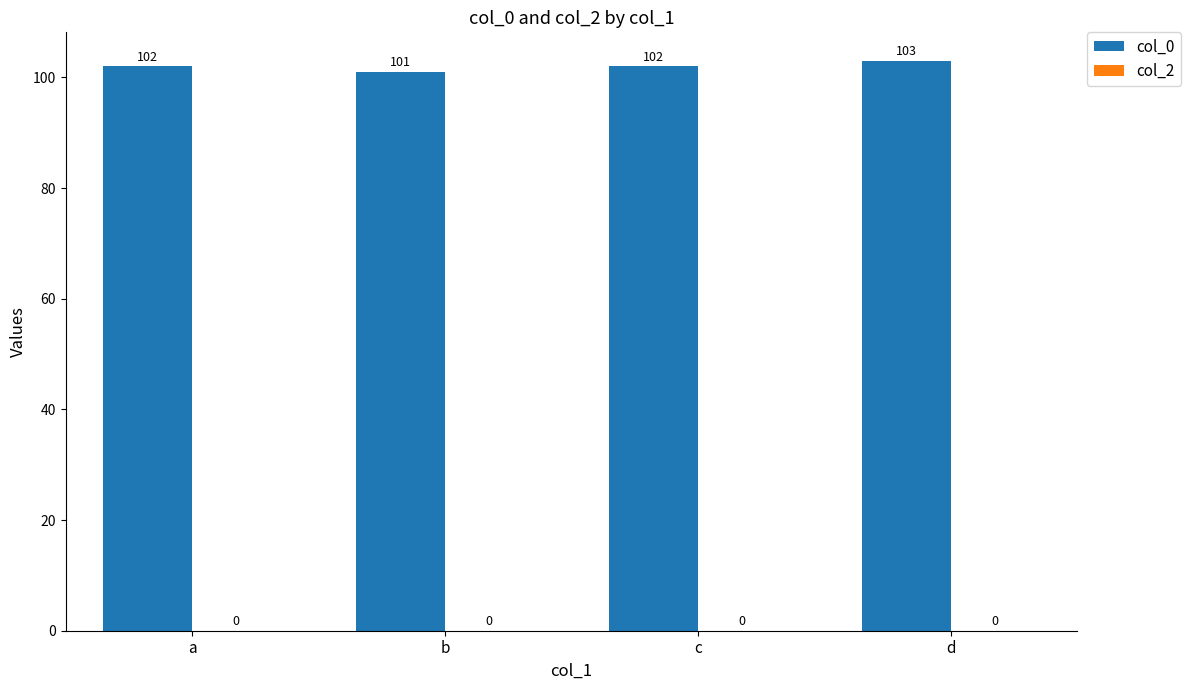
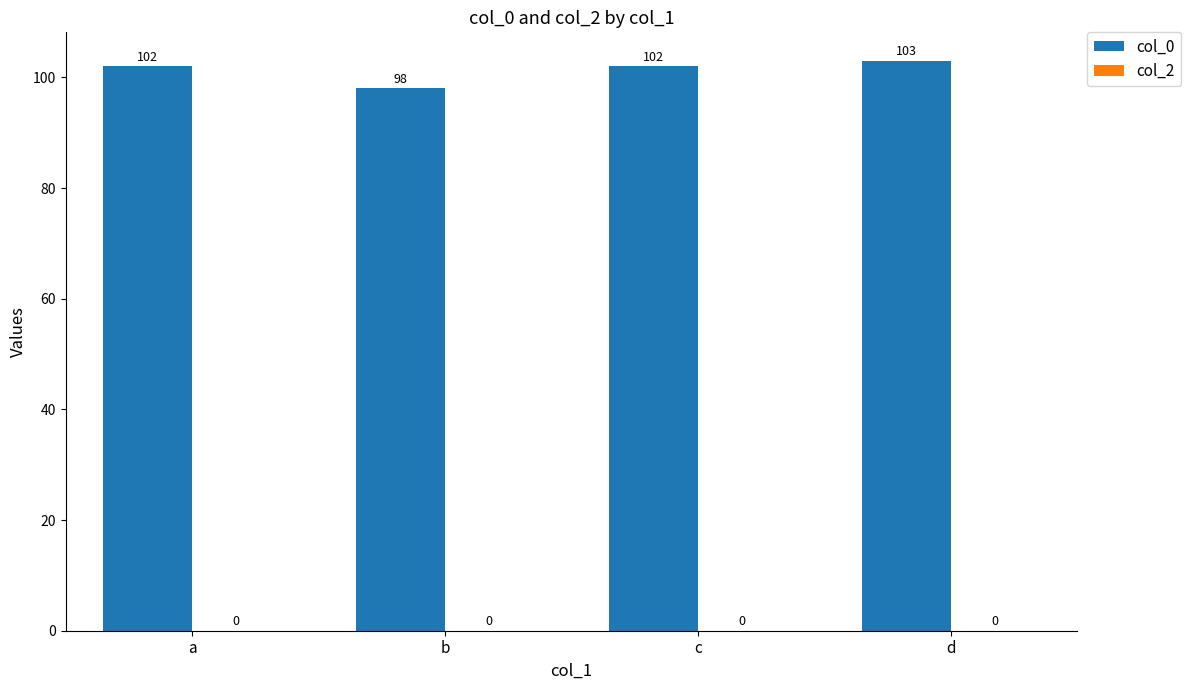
col_0, b: 101 -> 98
